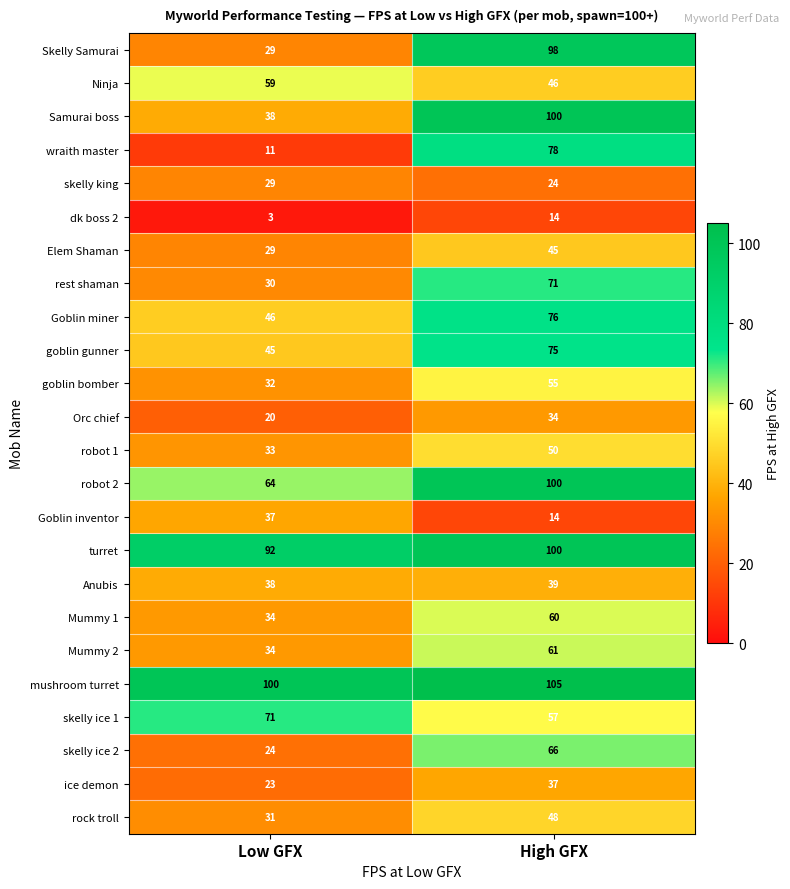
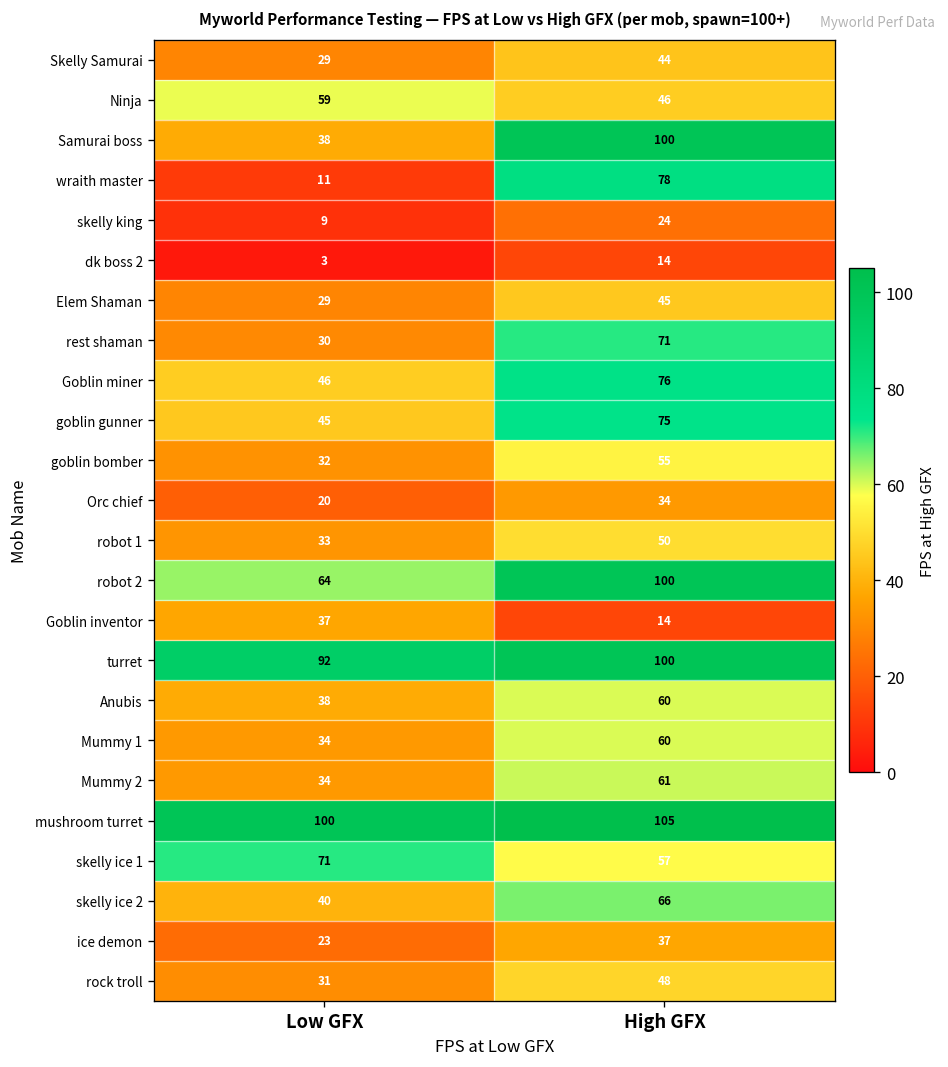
Skelly Samurai, High GFX: 98 -> 44
skelly king, Low GFX: 29 -> 9
Anubis, High GFX: 39 -> 60
skelly ice 2, Low GFX: 24 -> 40
